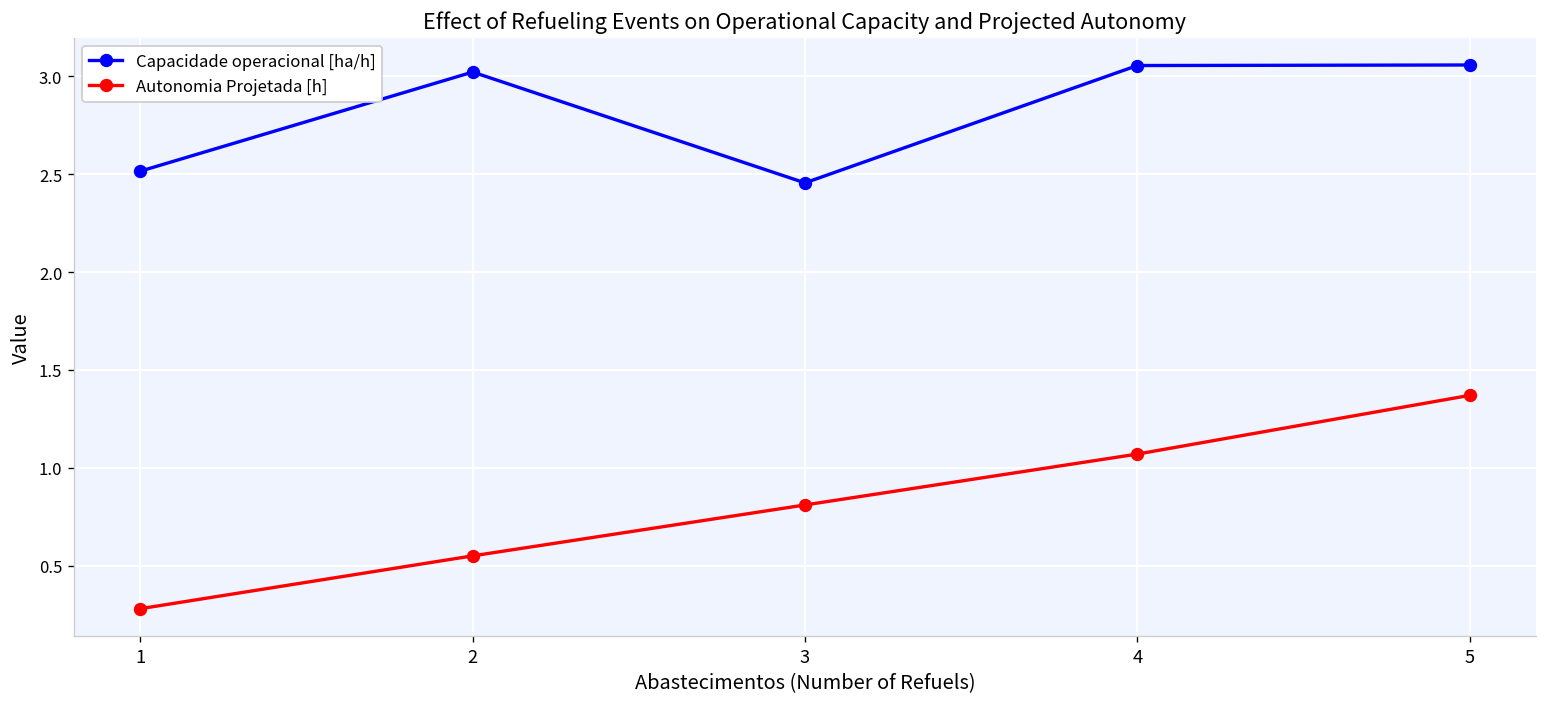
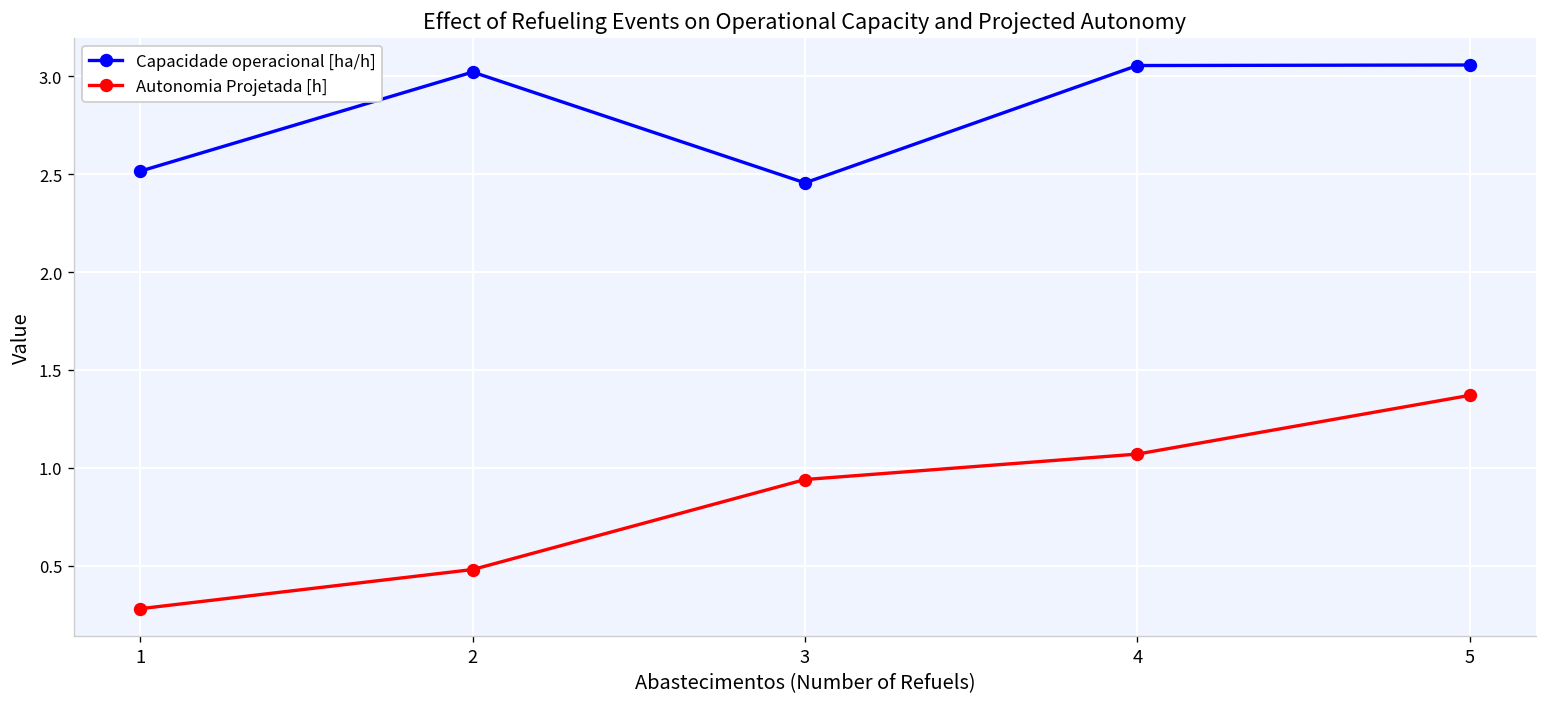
Autonomia Projetada [h], 2: 0.55 -> 0.48
Autonomia Projetada [h], 3: 0.81 -> 0.94
